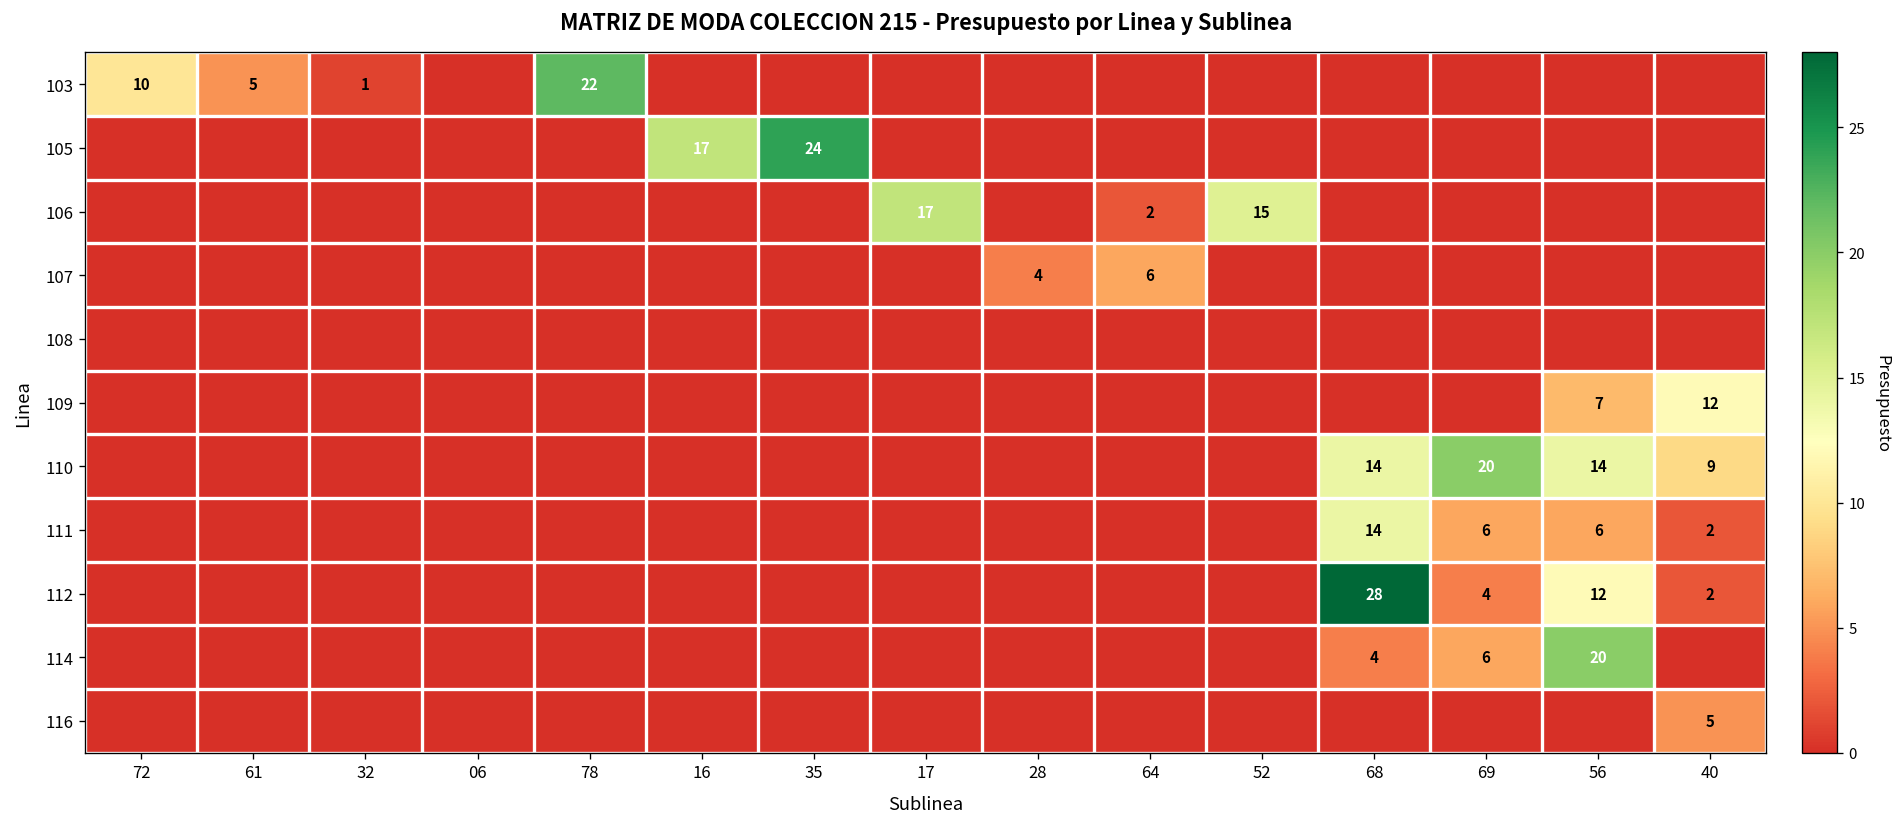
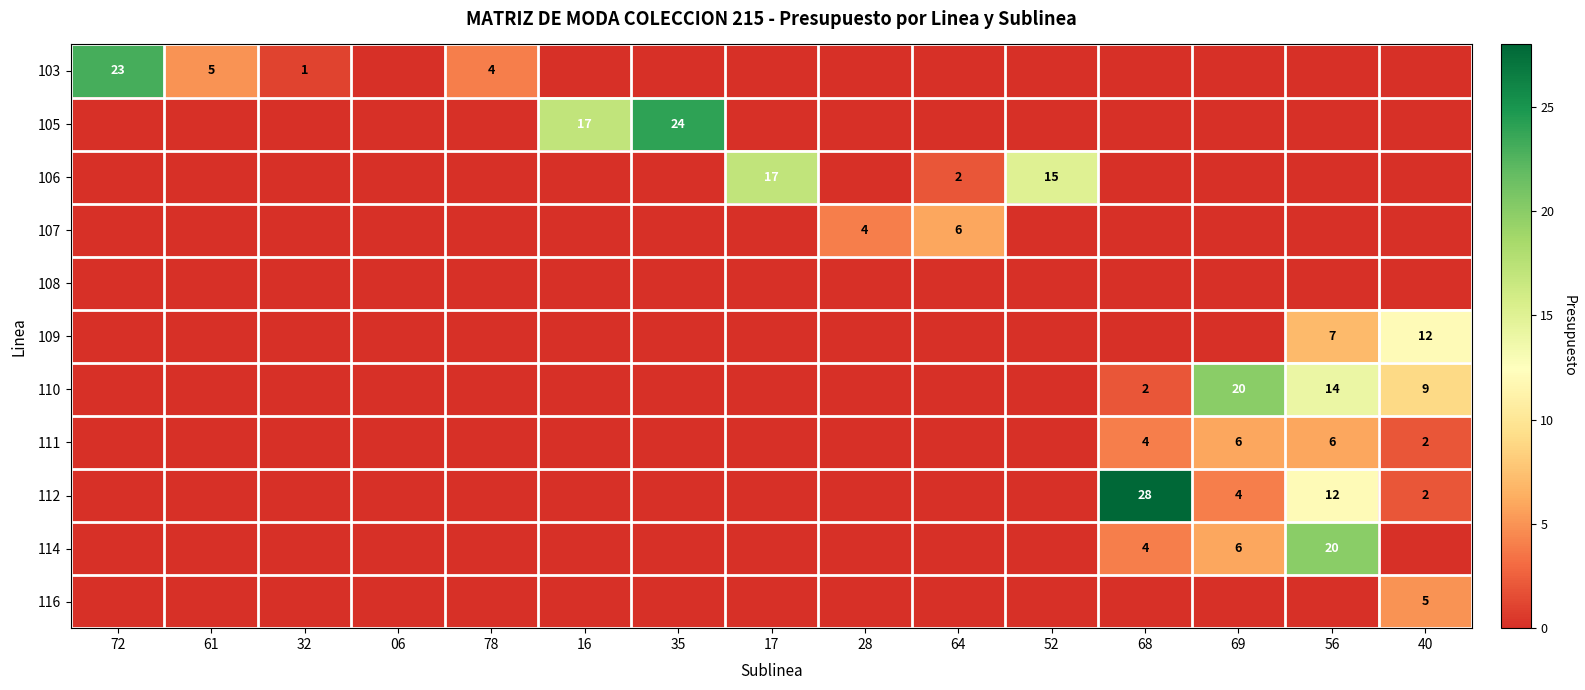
103, 72: 10 -> 23
103, 78: 22 -> 4
110, 68: 14 -> 2
111, 68: 14 -> 4
